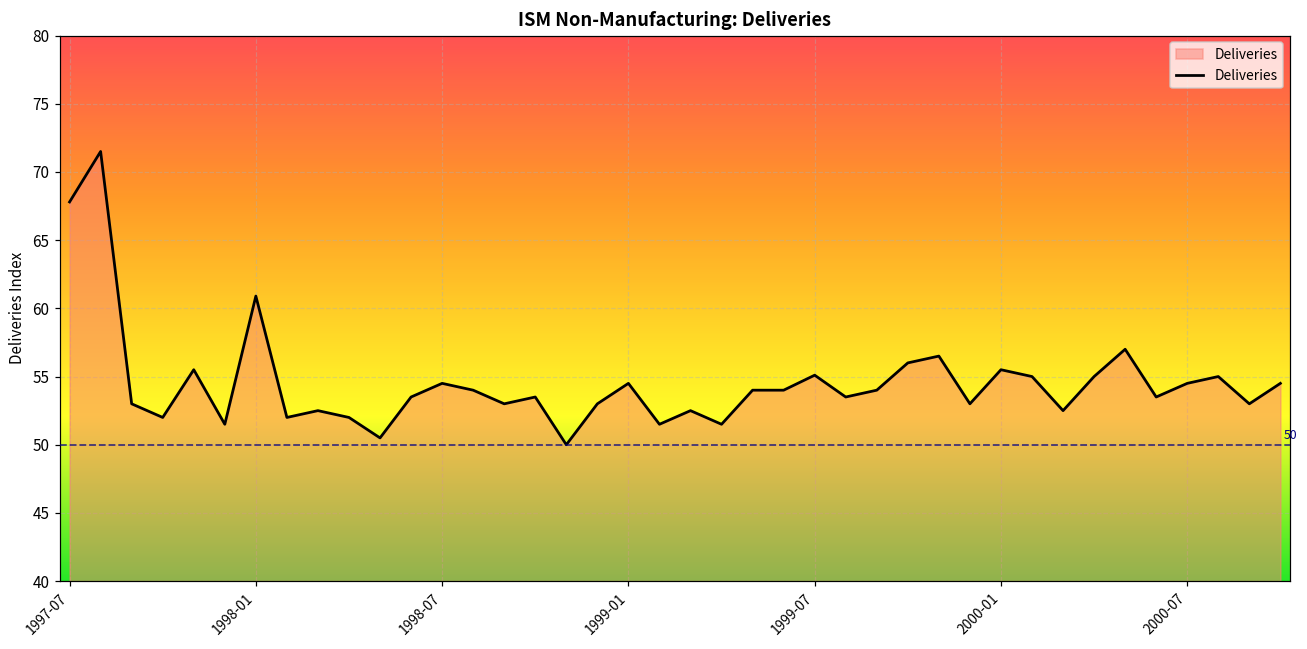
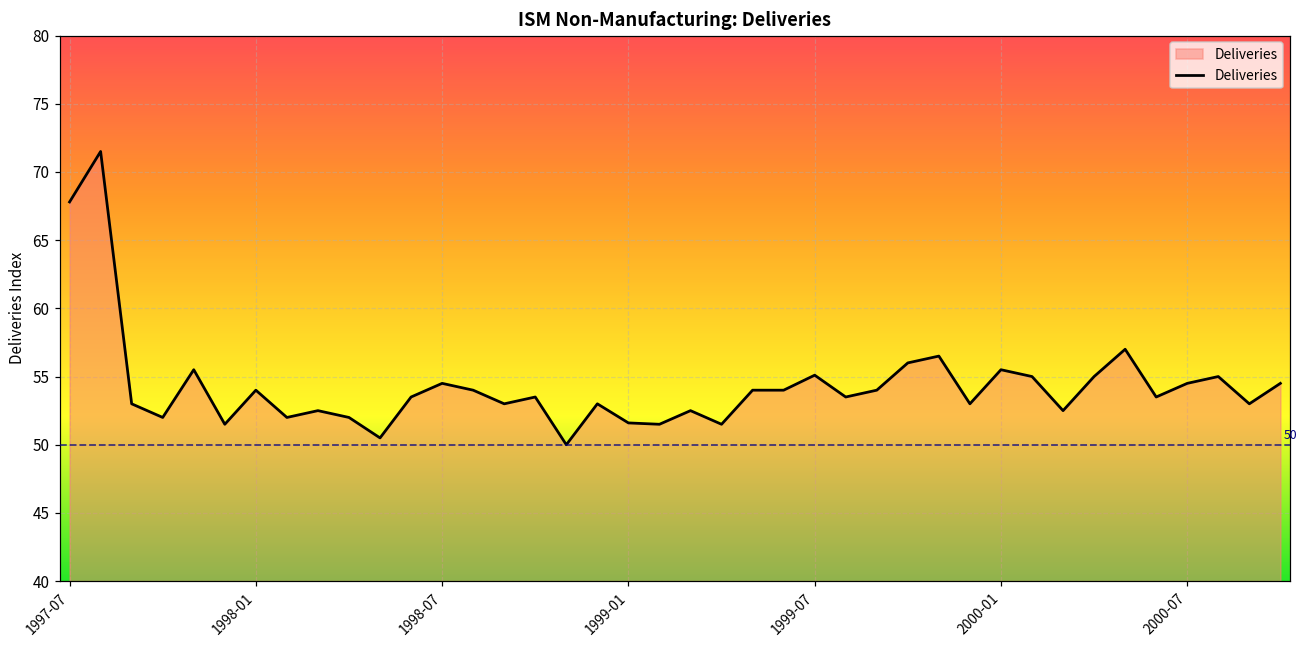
1998-01: 60.9 -> 54.0
1999-01: 54.5 -> 51.6
